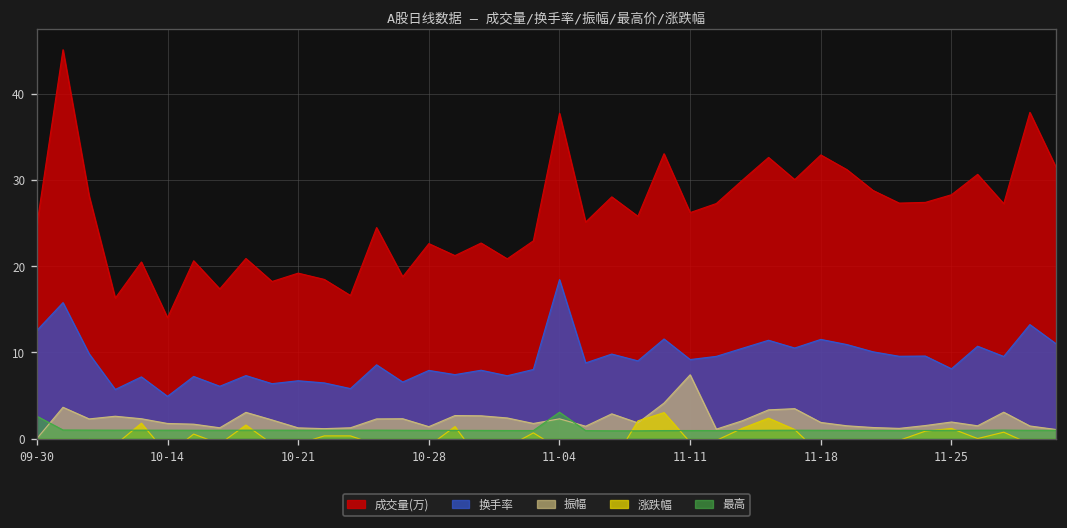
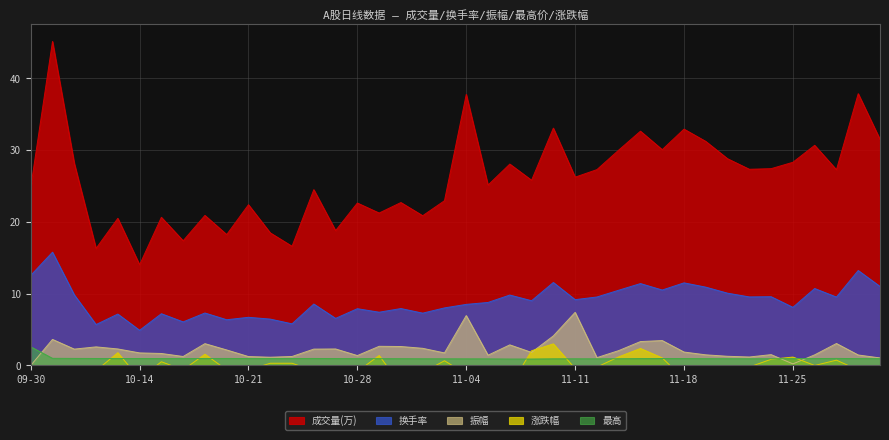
成交量(万), 10-21: 19 -> 22
换手率, 11-04: 18 -> 9
振幅, 11-04: 2 -> 7
最高, 11-04: 3 -> 1
振幅, 11-25: 2 -> 0
